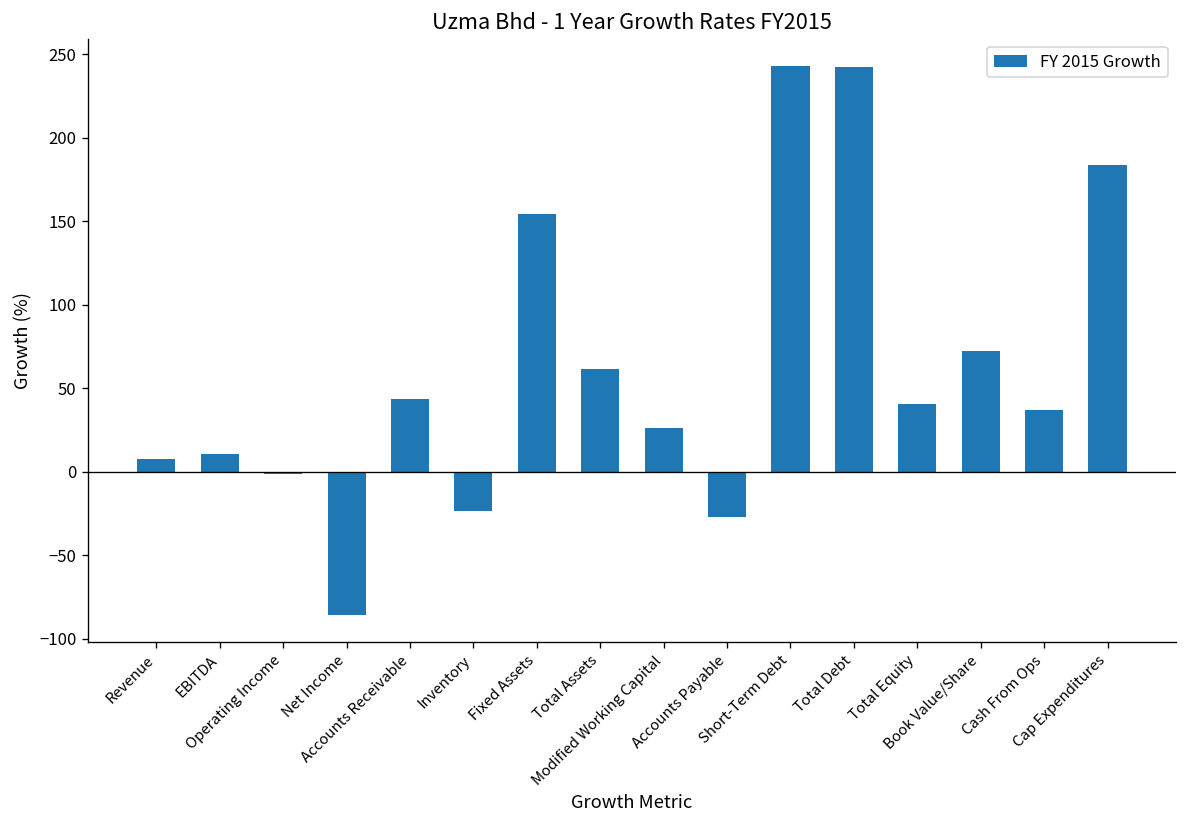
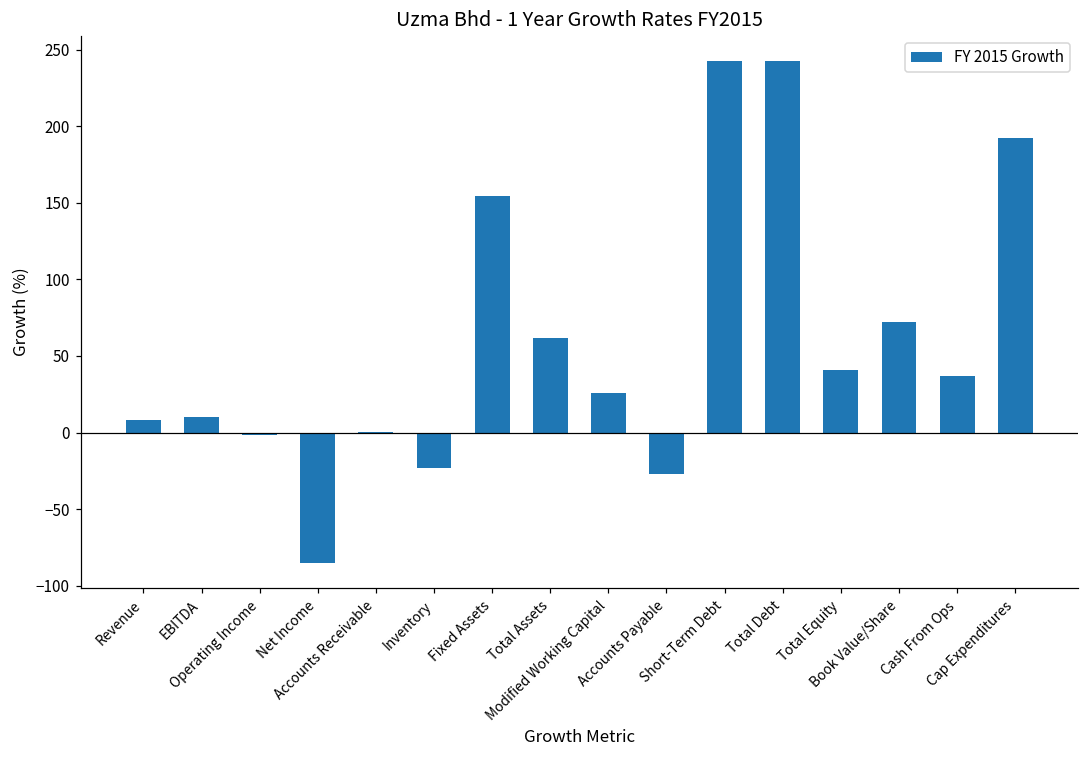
Accounts Receivable: 44 -> 0
Cap Expenditures: 184 -> 192
